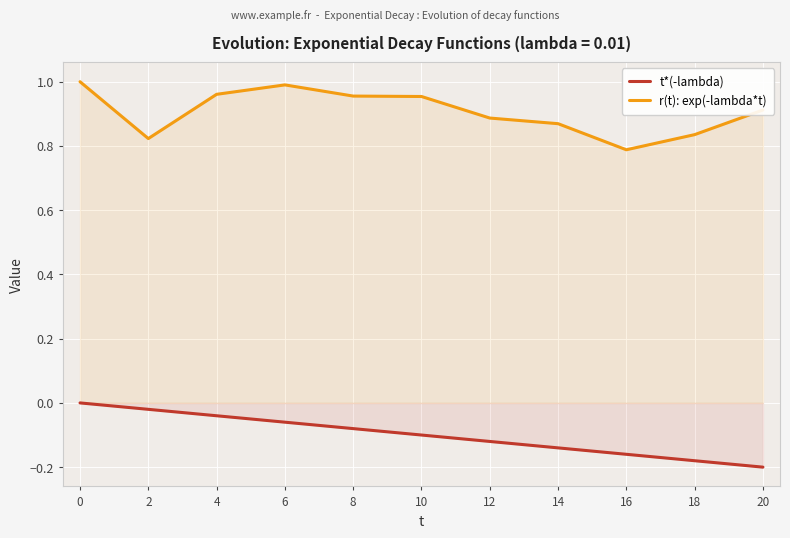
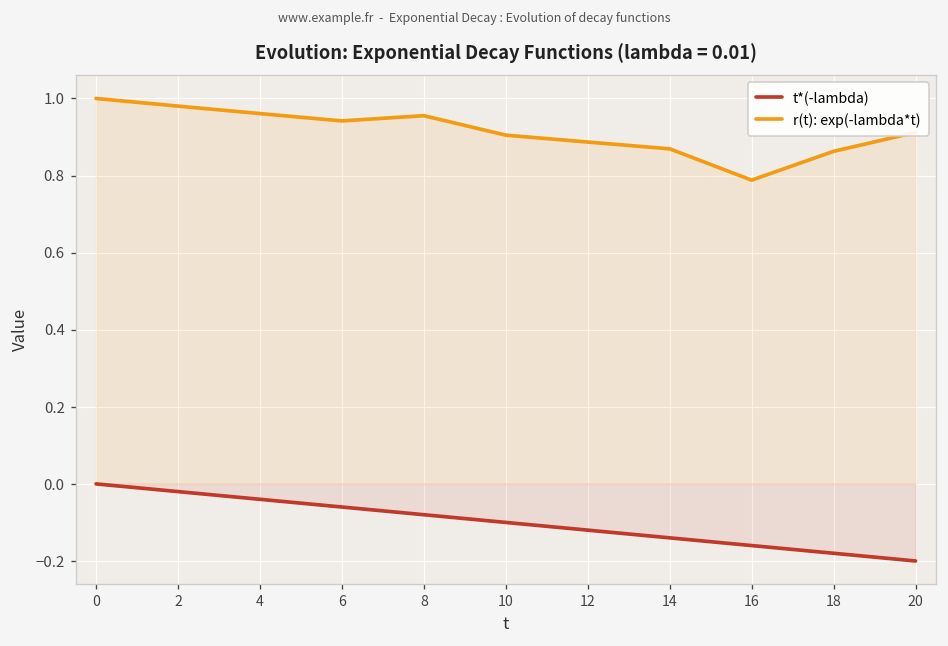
r(t): exp(-lambda*t), 2: 0.82 -> 0.98
r(t): exp(-lambda*t), 6: 0.99 -> 0.94
r(t): exp(-lambda*t), 10: 0.95 -> 0.90
r(t): exp(-lambda*t), 18: 0.84 -> 0.86
